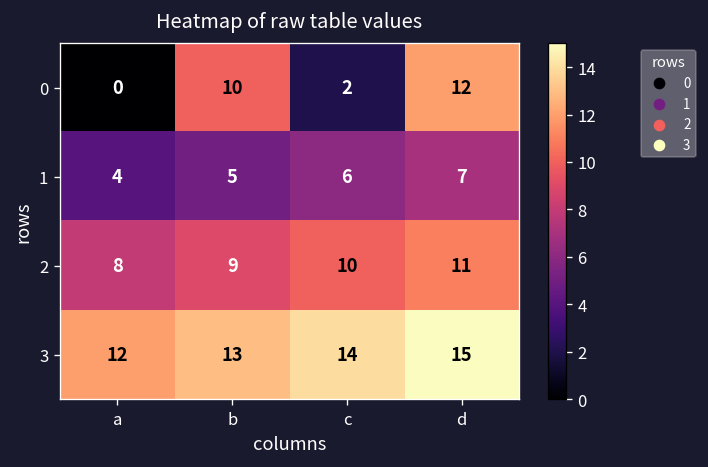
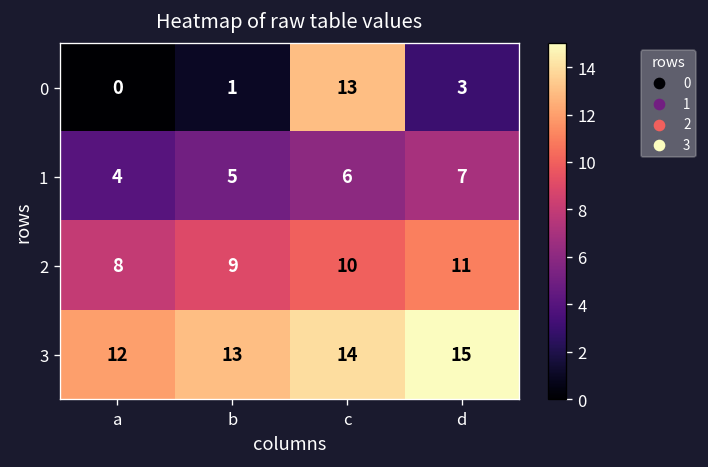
0, b: 10 -> 1
0, c: 2 -> 13
0, d: 12 -> 3
